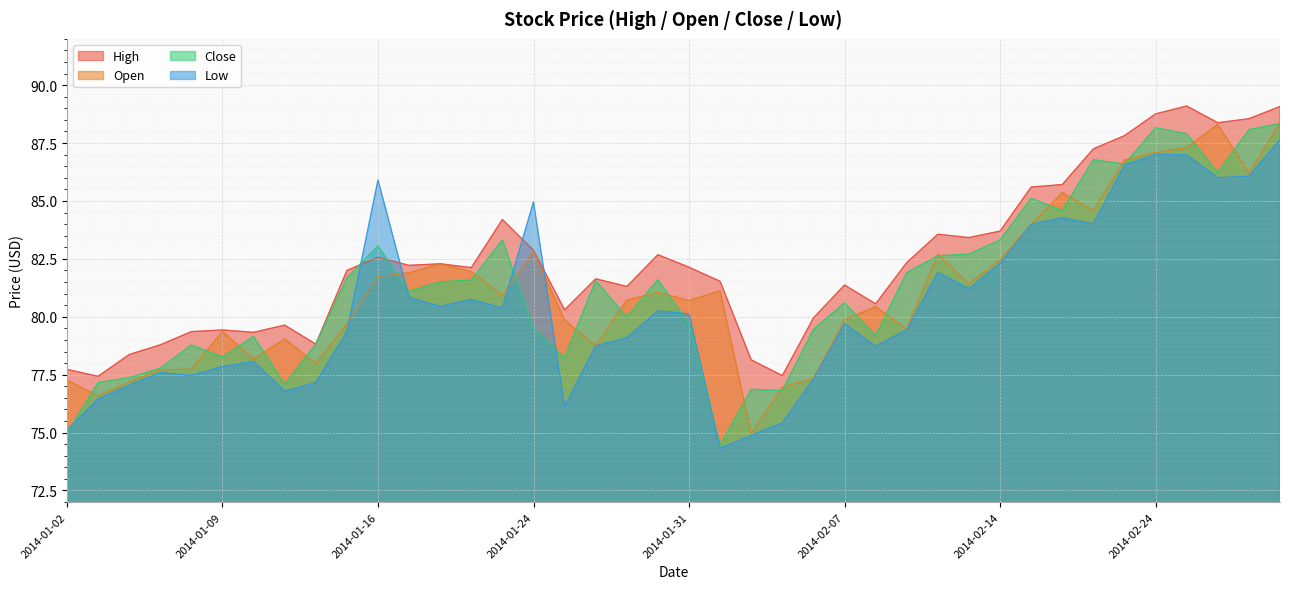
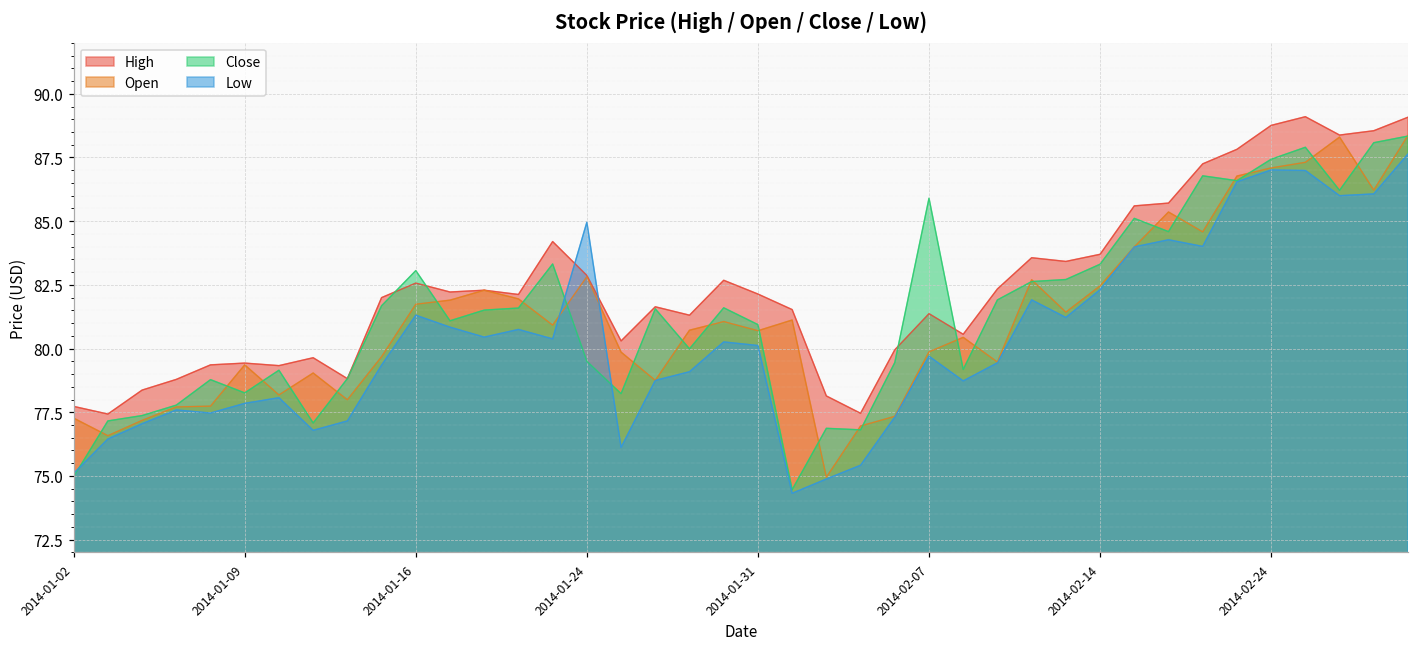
Low, 2014-01-16: 85.9 -> 81.3
Close, 2014-01-31: 79.7 -> 80.9
Close, 2014-02-07: 80.6 -> 85.9
Close, 2014-02-24: 88.2 -> 87.4
